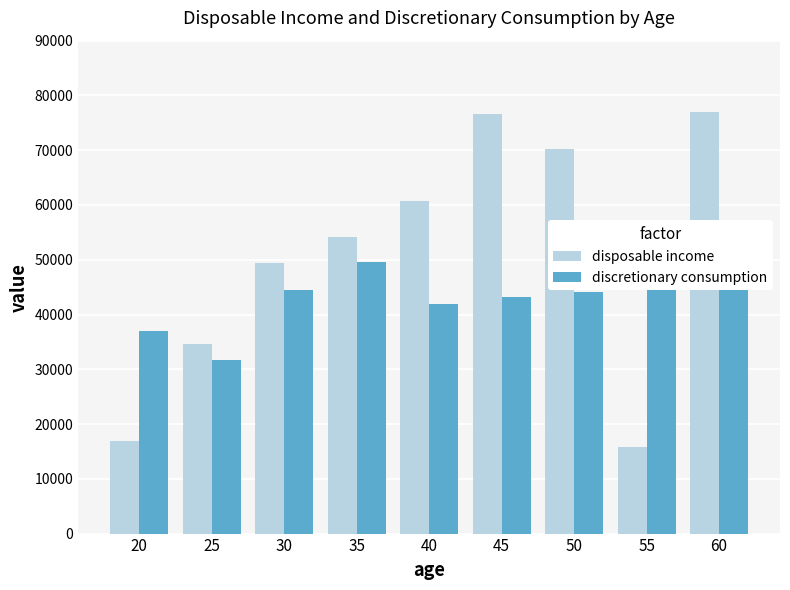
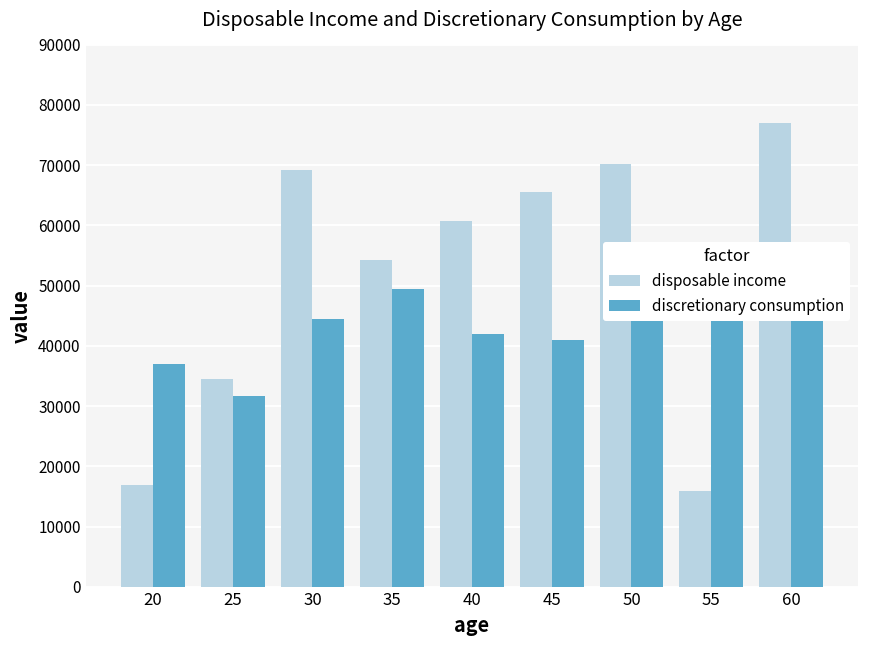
disposable income, 30: 49000 -> 69000
disposable income, 45: 77000 -> 66000
discretionary consumption, 45: 43000 -> 41000
